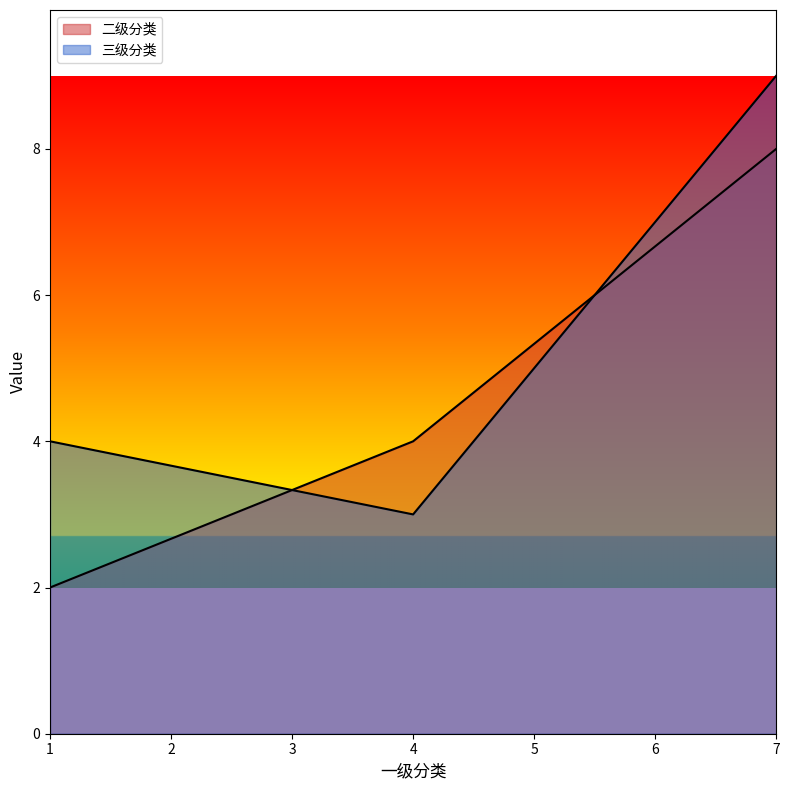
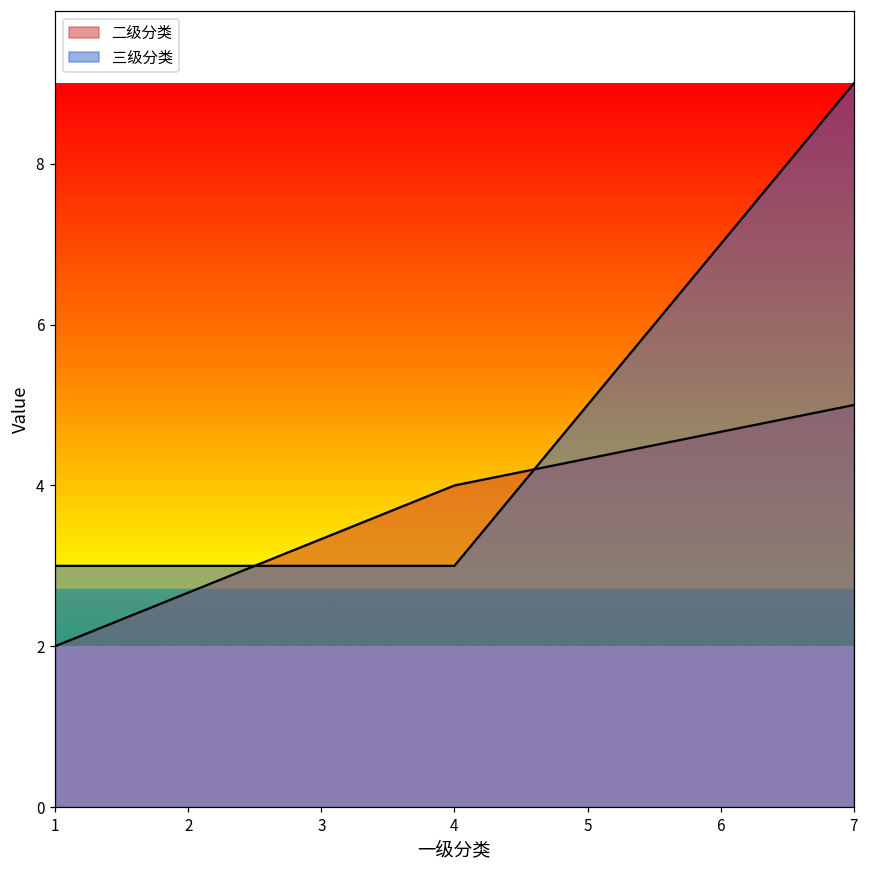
三级分类, 1: 4 -> 3
二级分类, 7: 8 -> 5
